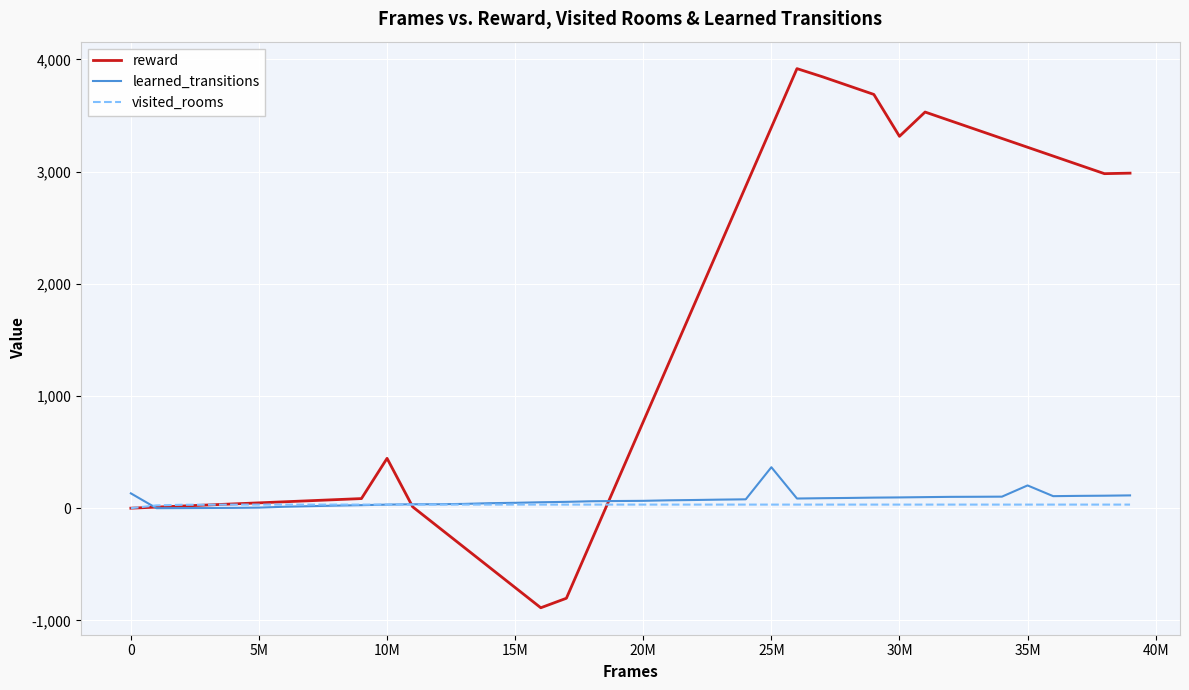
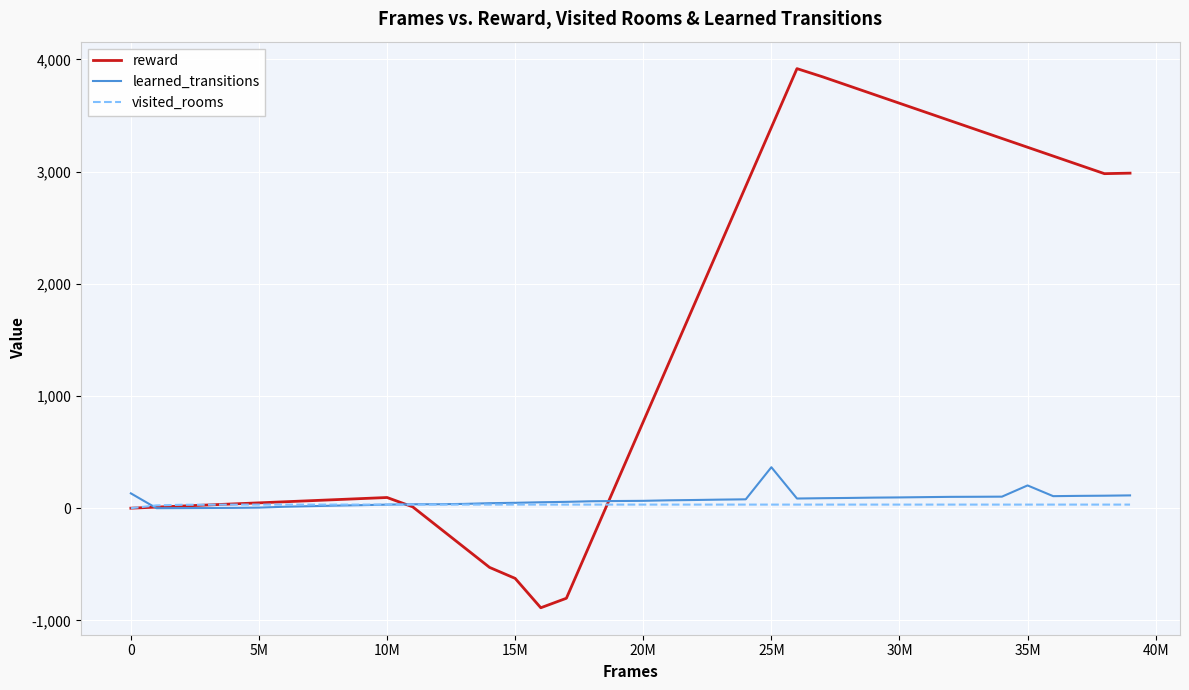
reward, 10M: 440 -> 100
reward, 15M: -710 -> -630
reward, 30M: 3,310 -> 3,610
